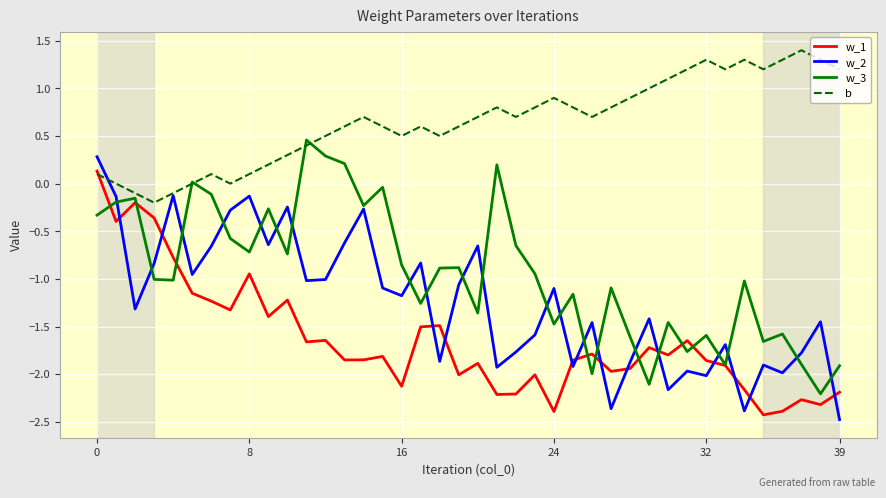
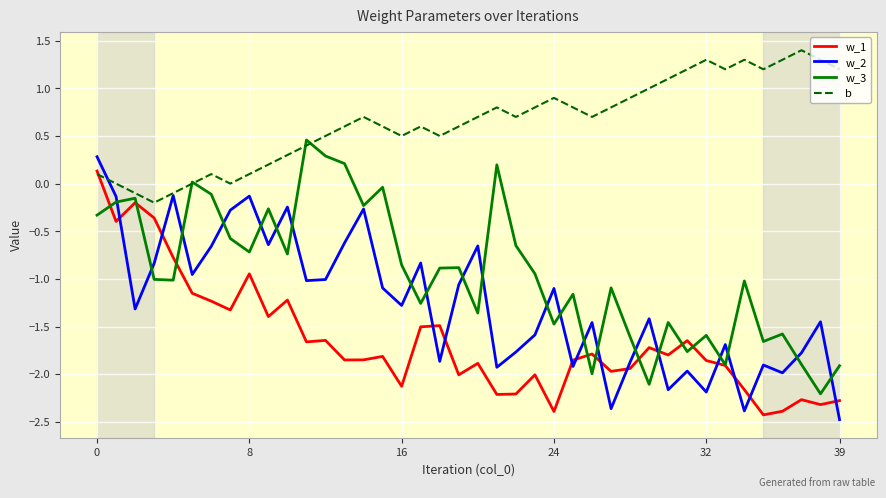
w_2, 16: -1.2 -> -1.3
w_2, 32: -2.0 -> -2.2
w_1, 39: -2.2 -> -2.3
